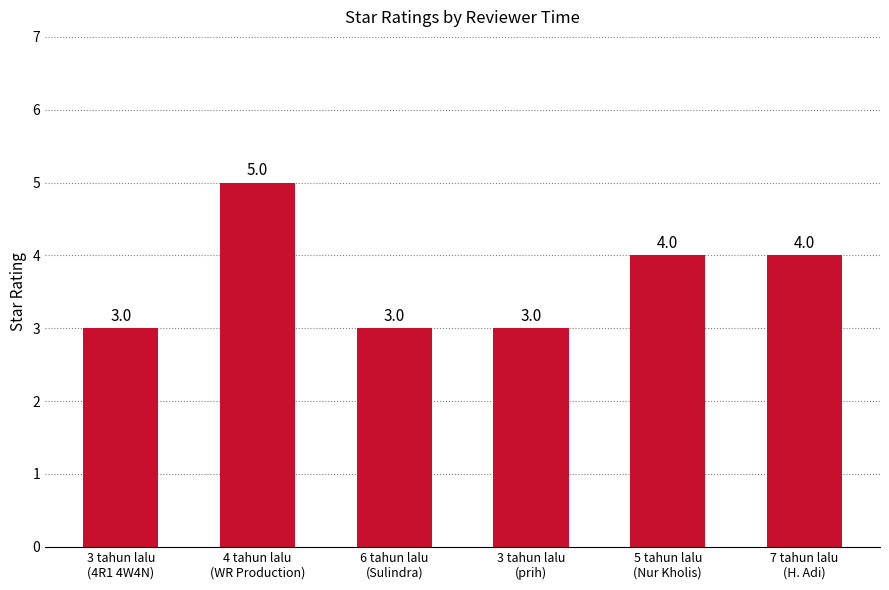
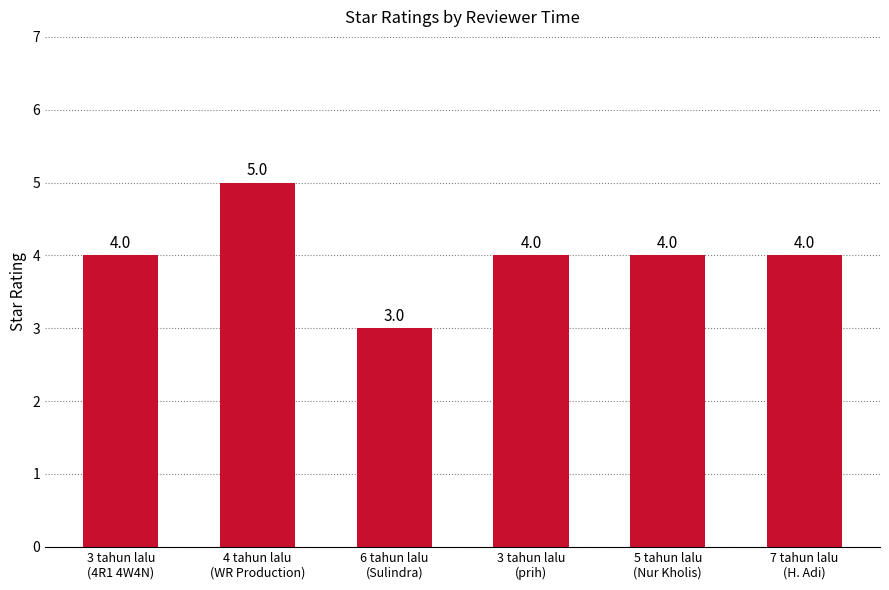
3 tahun lalu (4R1 4W4N): 3.0 -> 4.0
3 tahun lalu (prih): 3.0 -> 4.0
